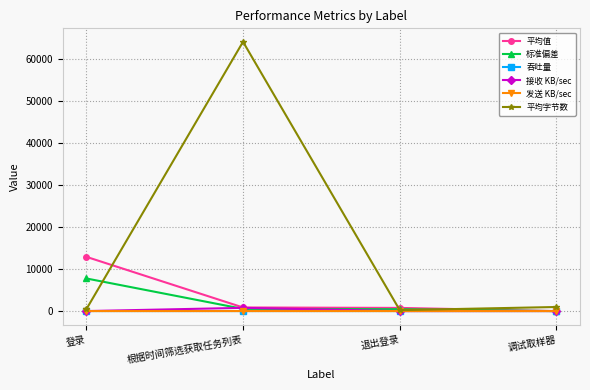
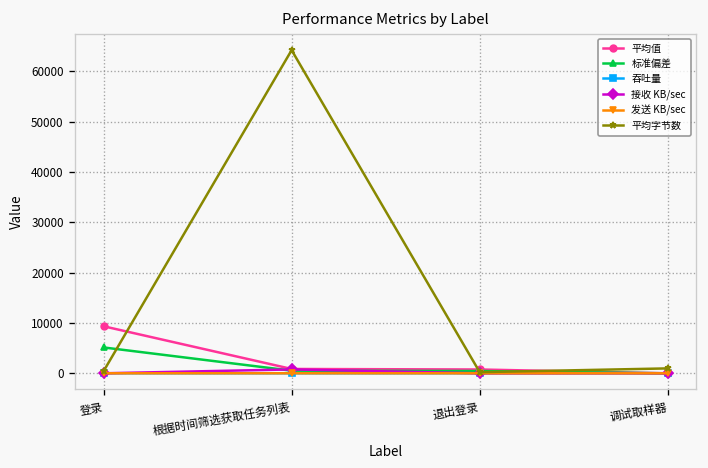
平均值, 登录: 13000 -> 9000
标准偏差, 登录: 8000 -> 5000
